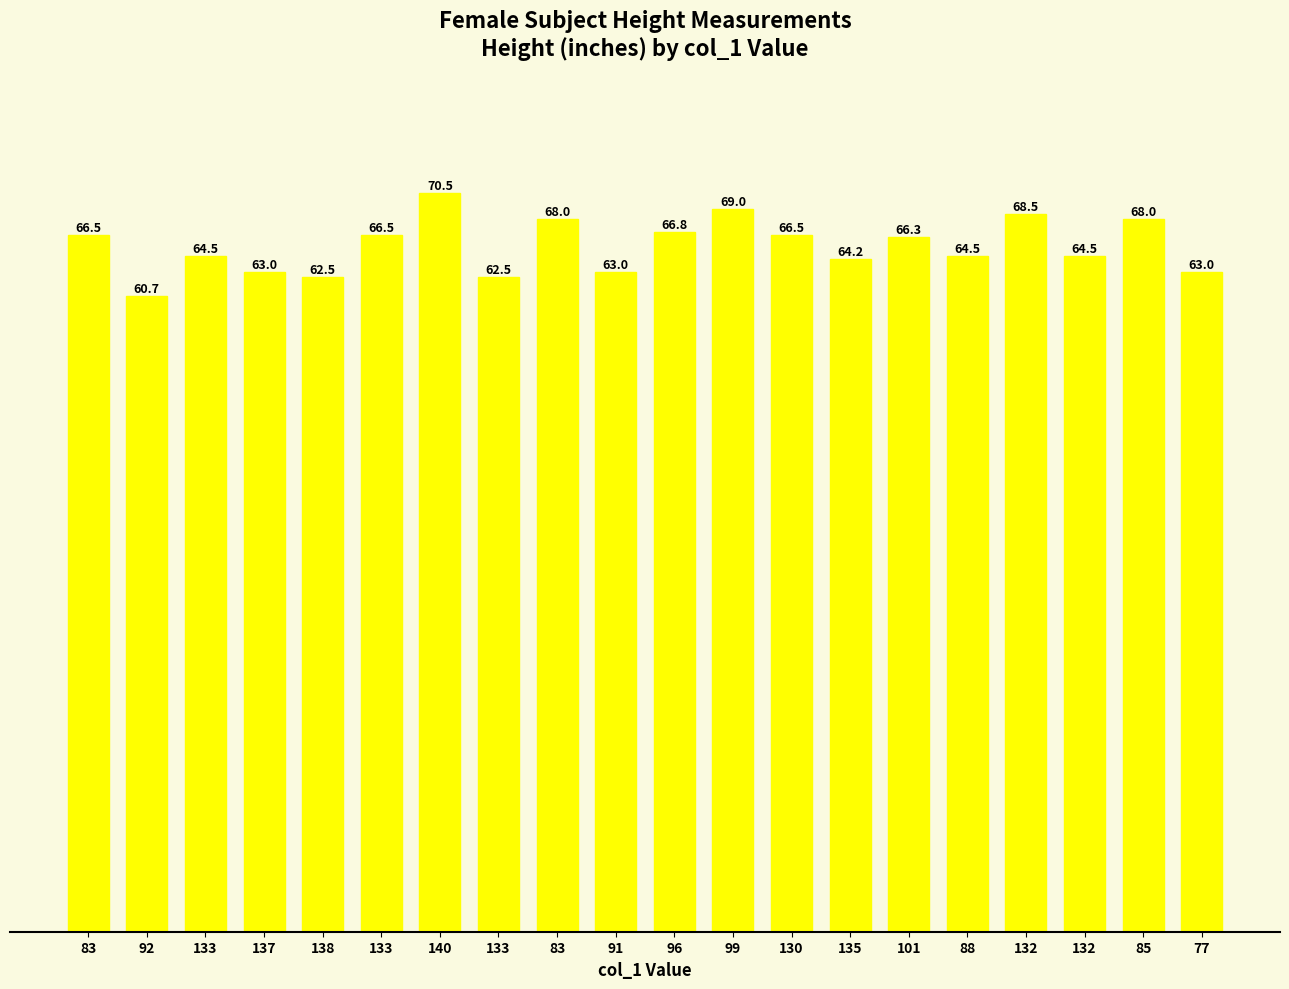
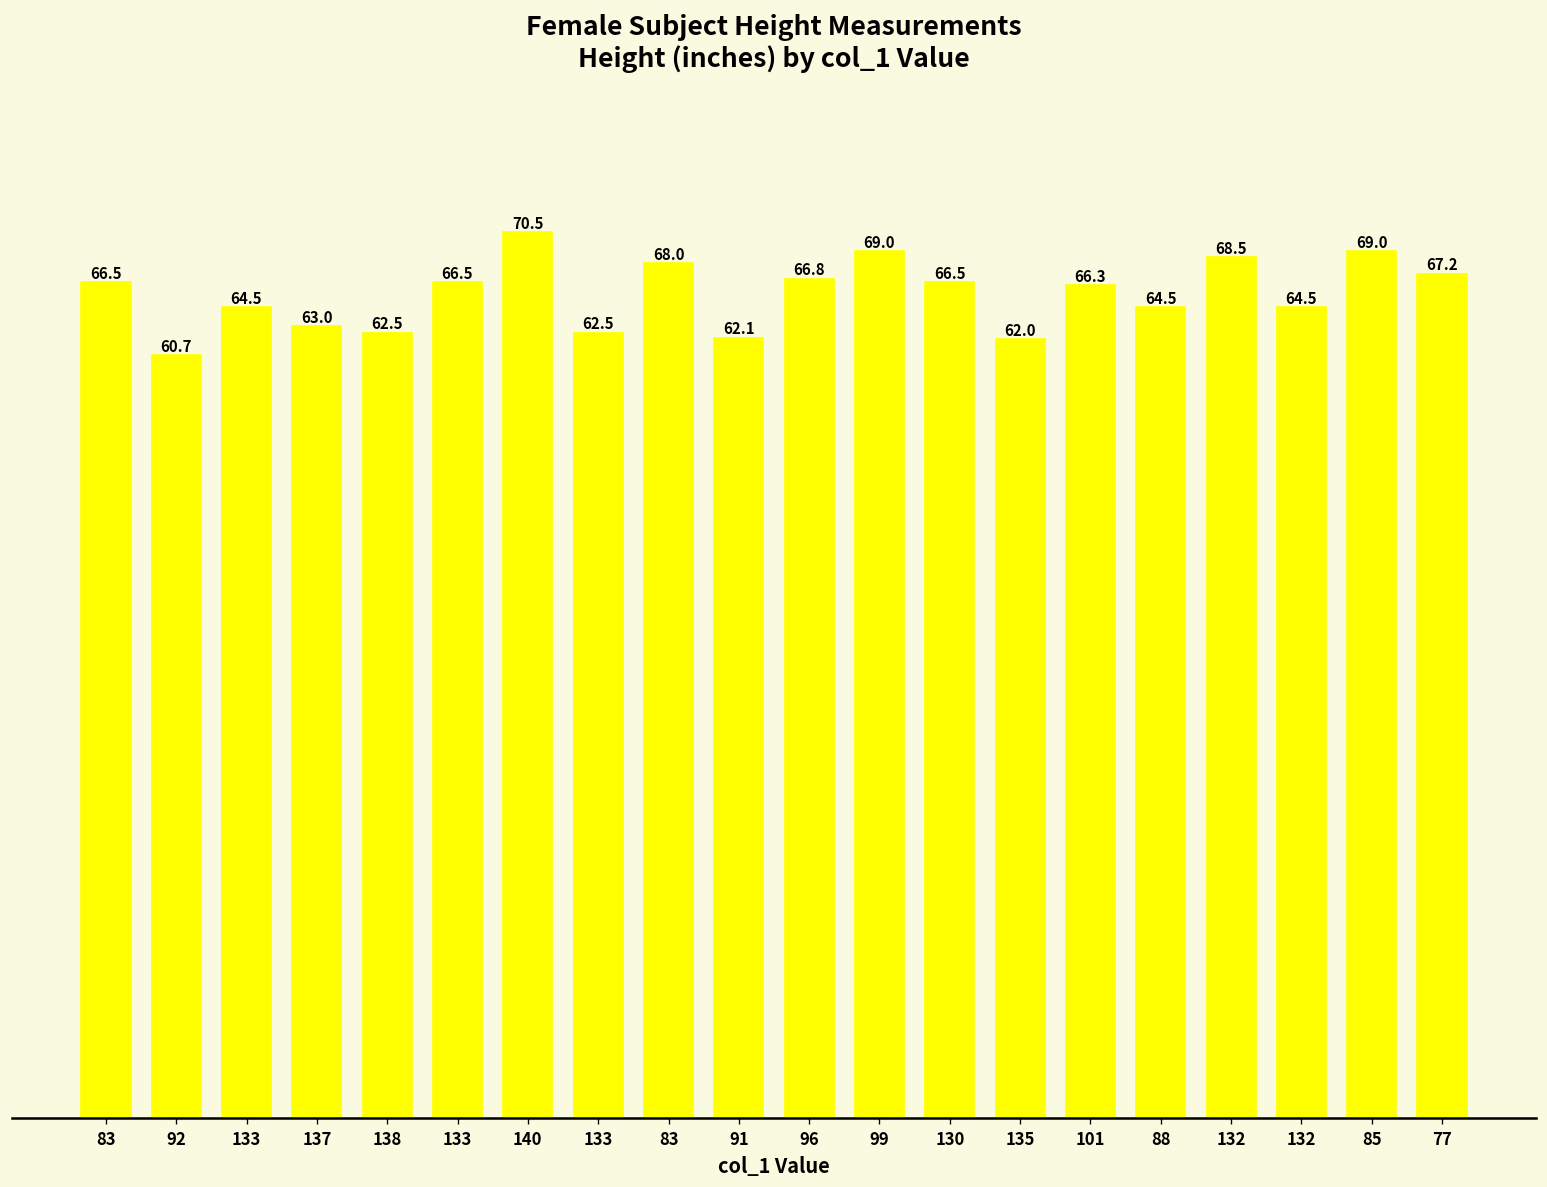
91: 63.0 -> 62.1
135: 64.2 -> 62.0
85: 68.0 -> 69.0
77: 63.0 -> 67.2
